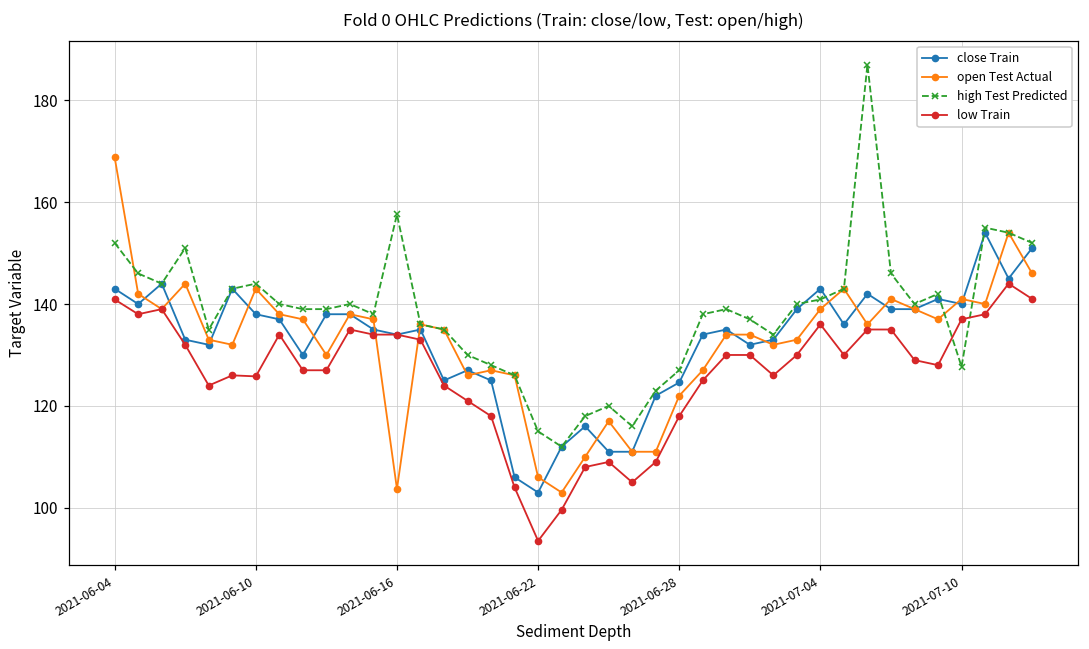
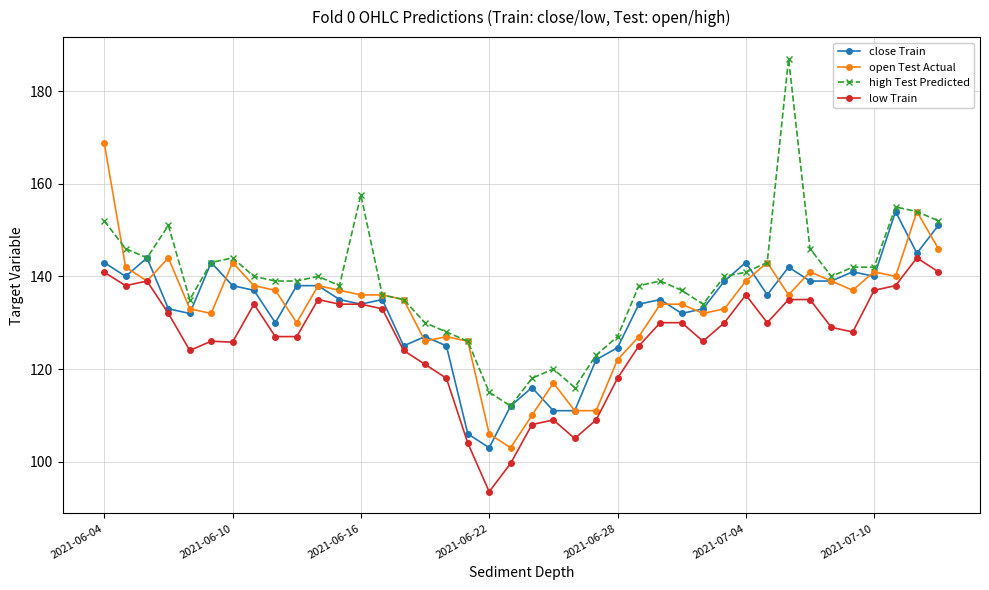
open Test Actual, 2021-06-16: 104 -> 136
high Test Predicted, 2021-07-10: 128 -> 142
